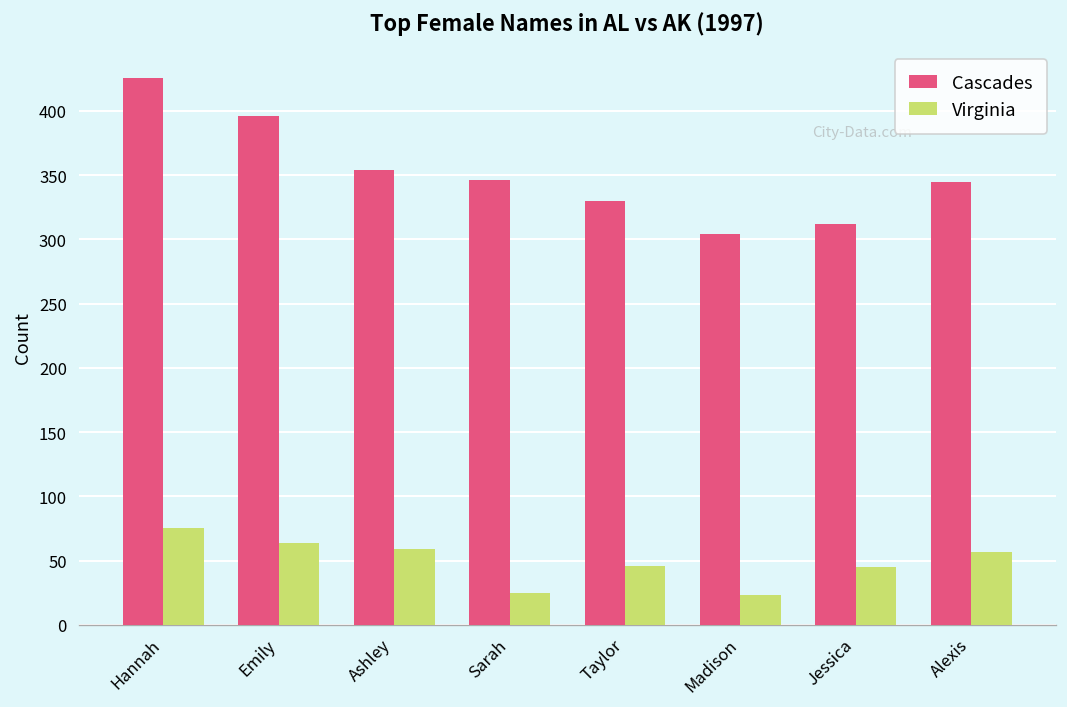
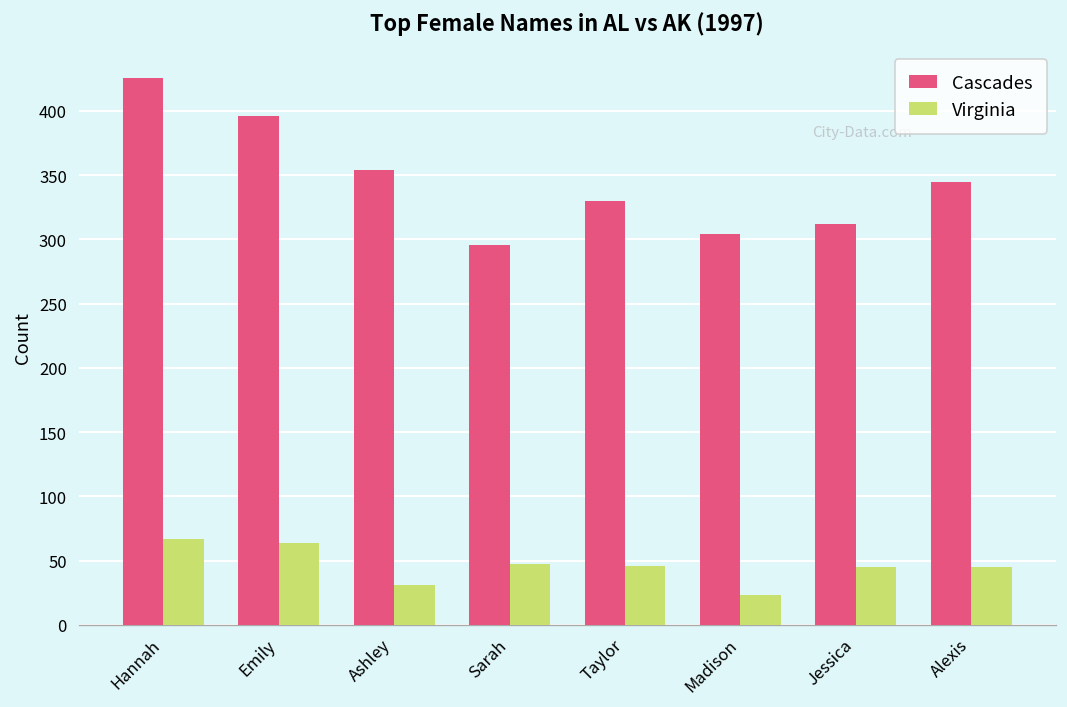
Virginia, Hannah: 75 -> 67
Virginia, Ashley: 59 -> 31
Cascades, Sarah: 346 -> 296
Virginia, Sarah: 25 -> 47
Virginia, Alexis: 57 -> 45
